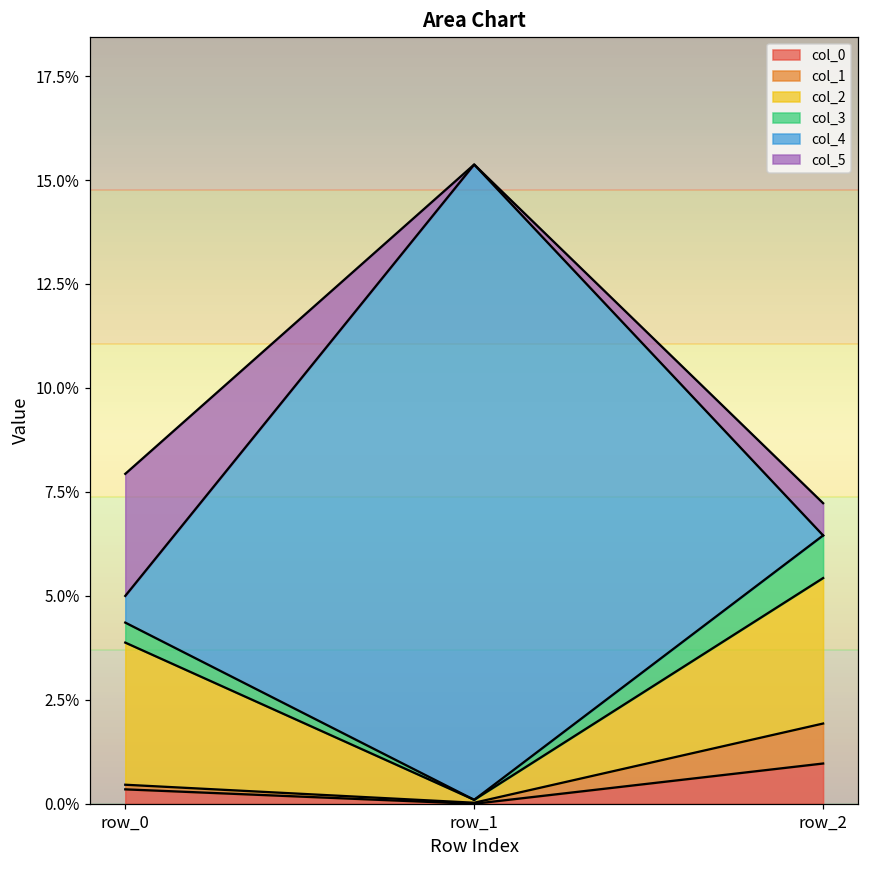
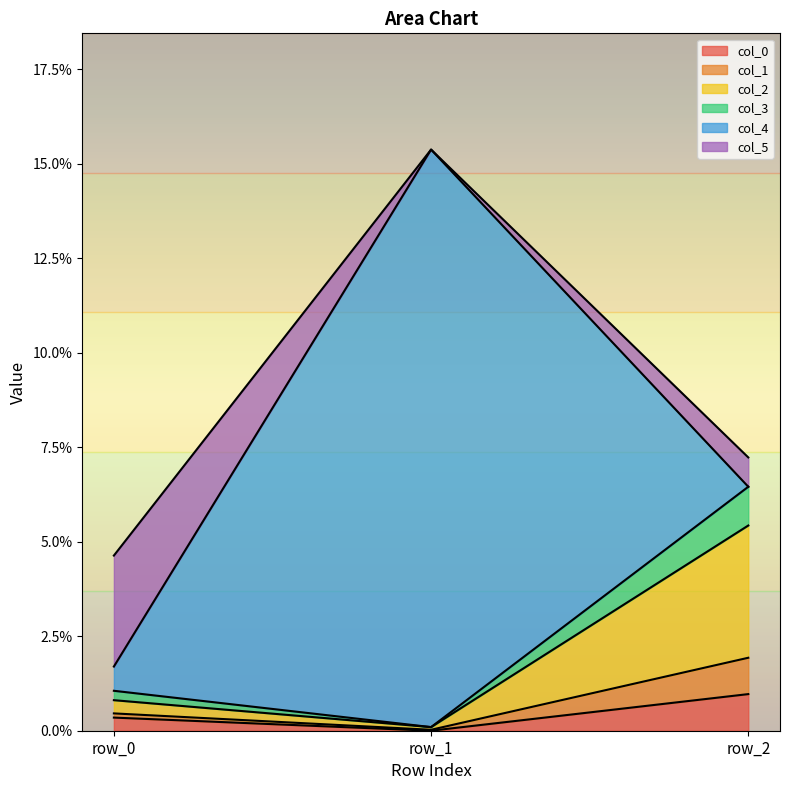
col_2, row_0: 3.4% -> 0.3%
col_3, row_0: 0.5% -> 0.2%
